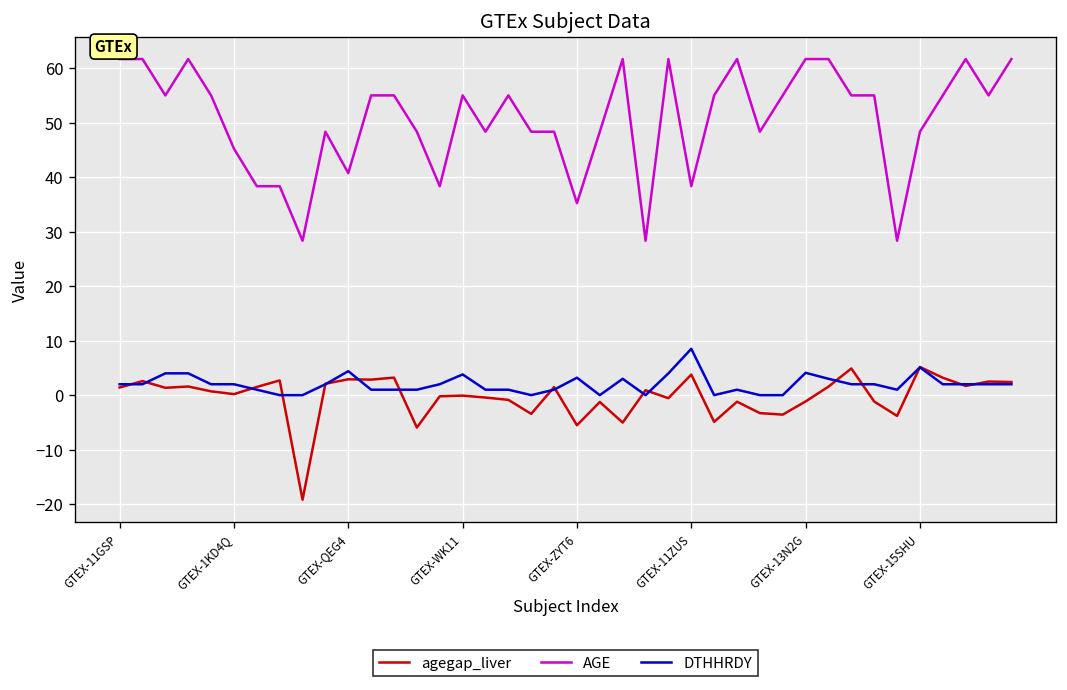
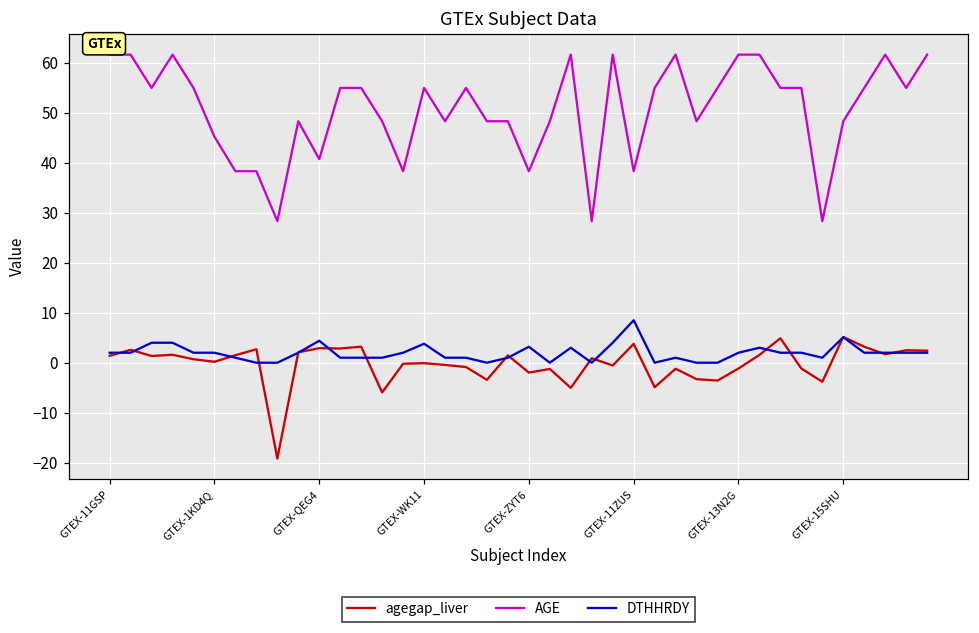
agegap_liver, GTEX-ZYT6: -6 -> -2
AGE, GTEX-ZYT6: 35 -> 38
DTHHRDY, GTEX-13N2G: 4 -> 2
